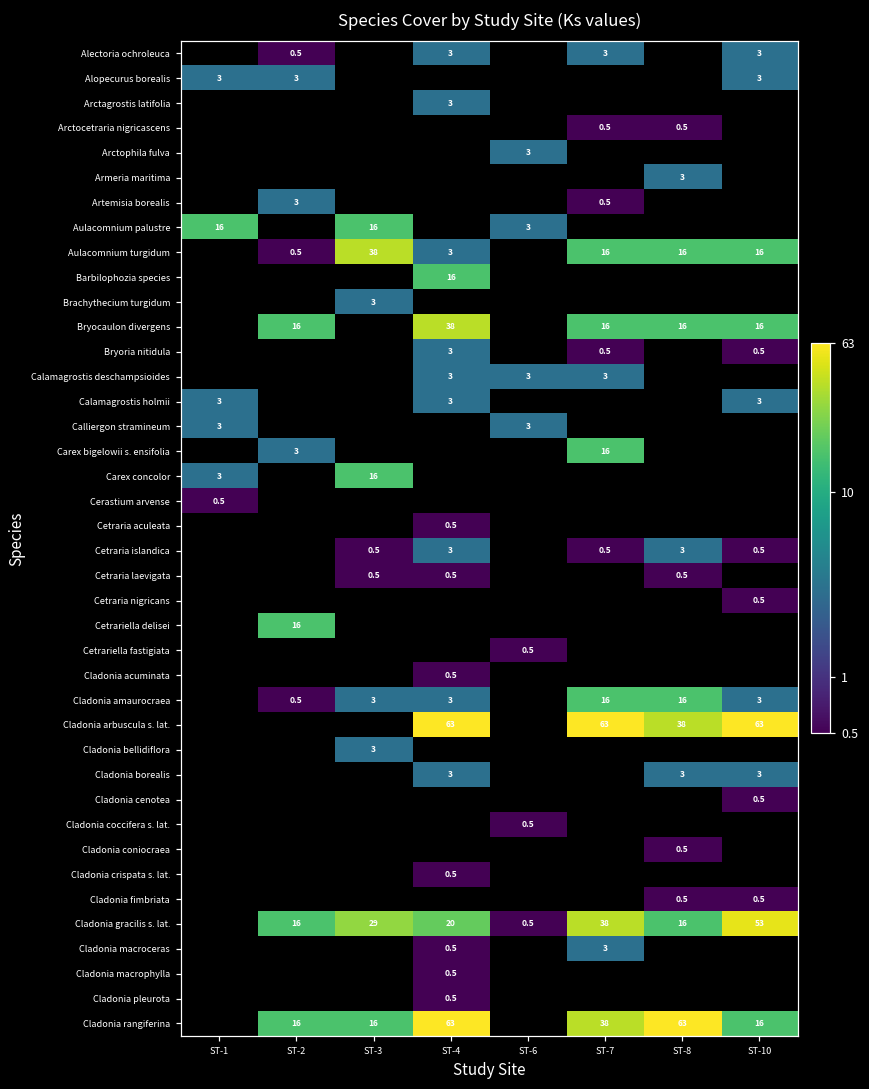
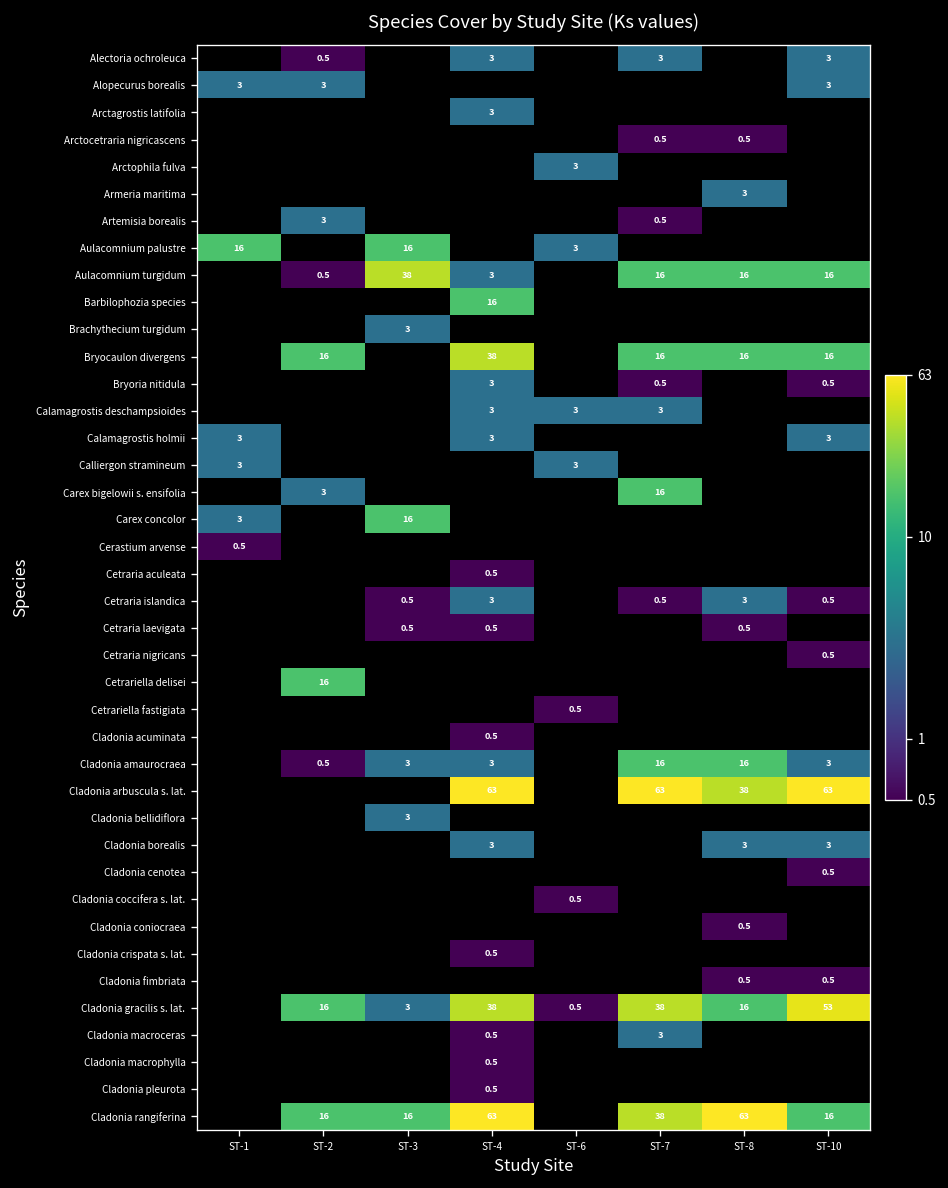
Cladonia gracilis s. lat., ST-3: 29 -> 3
Cladonia gracilis s. lat., ST-4: 20 -> 38
